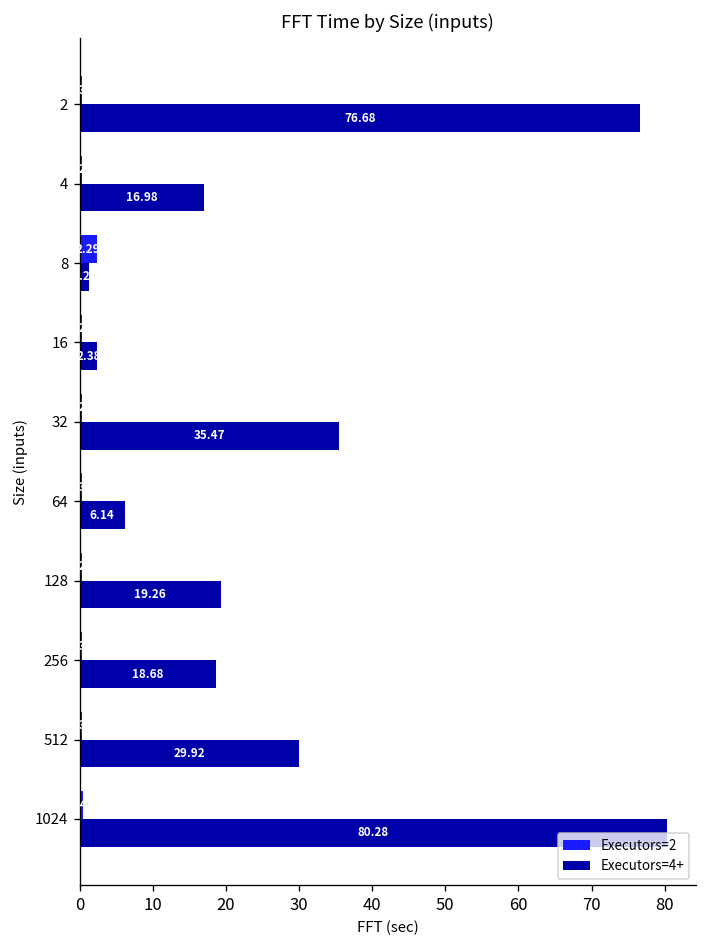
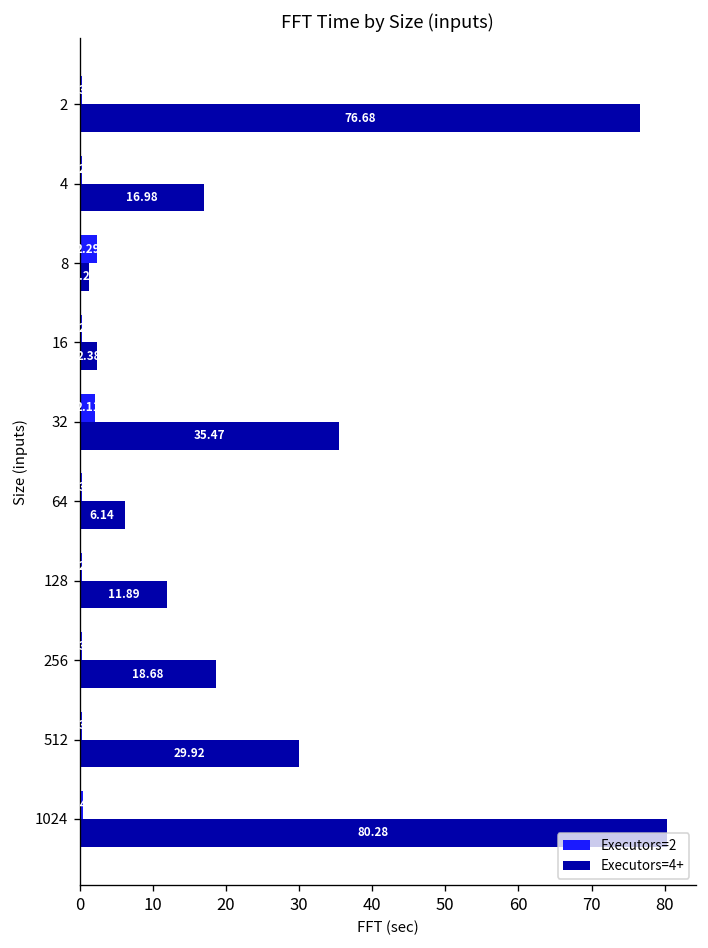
Executors=2, 32: 0 -> 2
Executors=4+, 128: 19.26 -> 11.89
